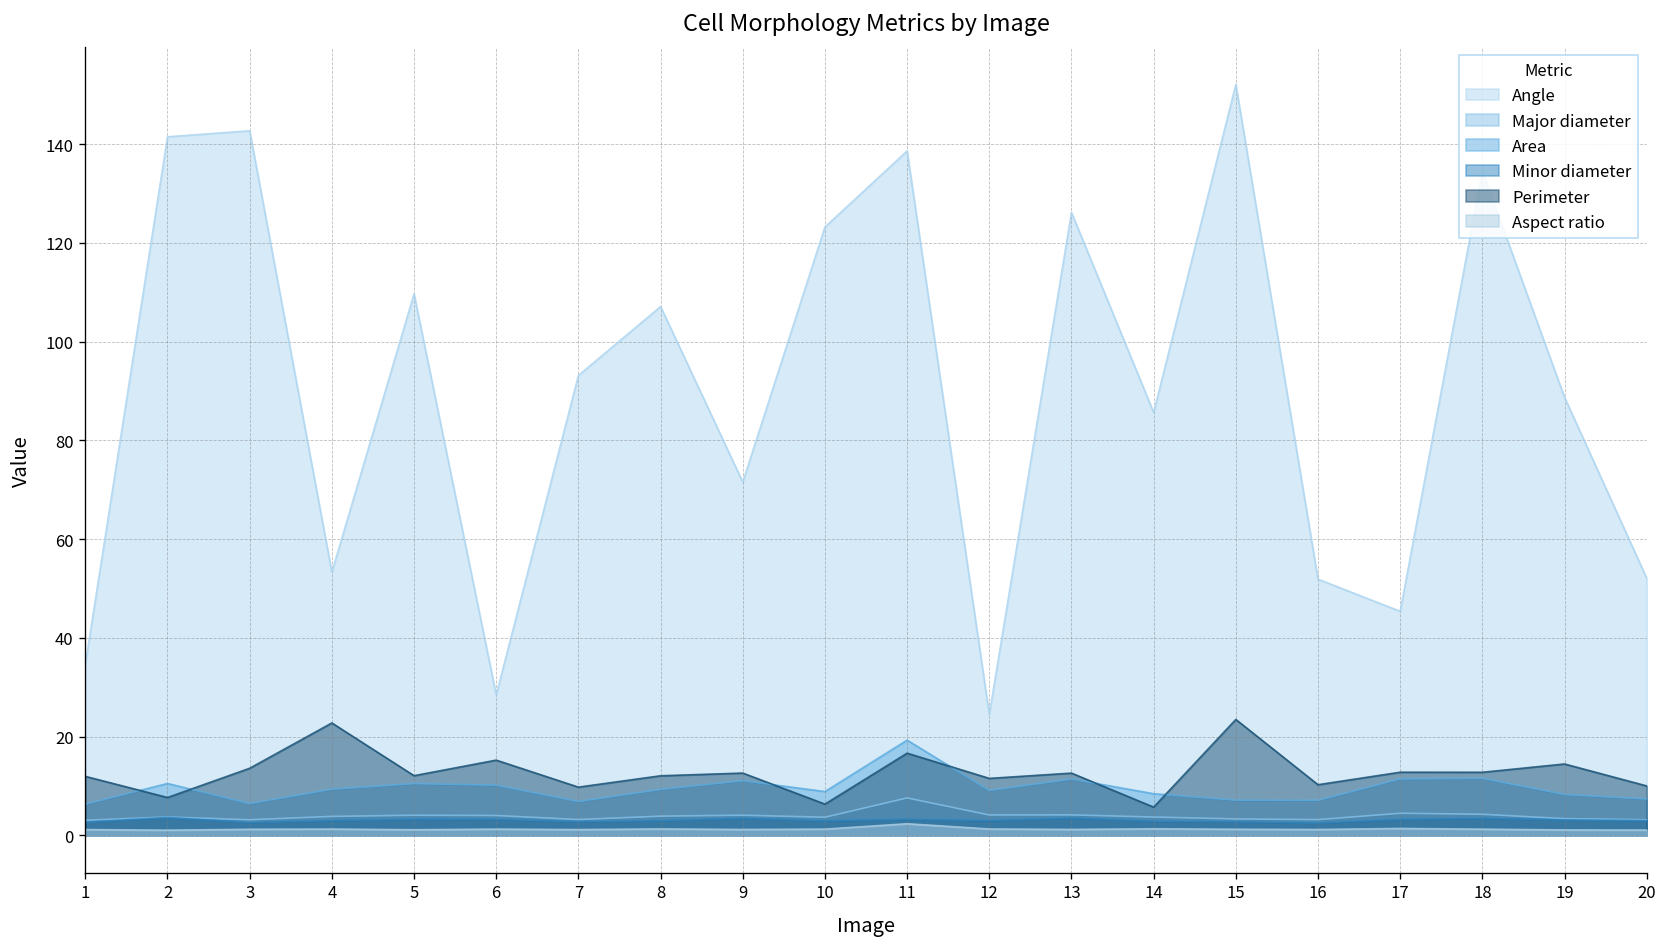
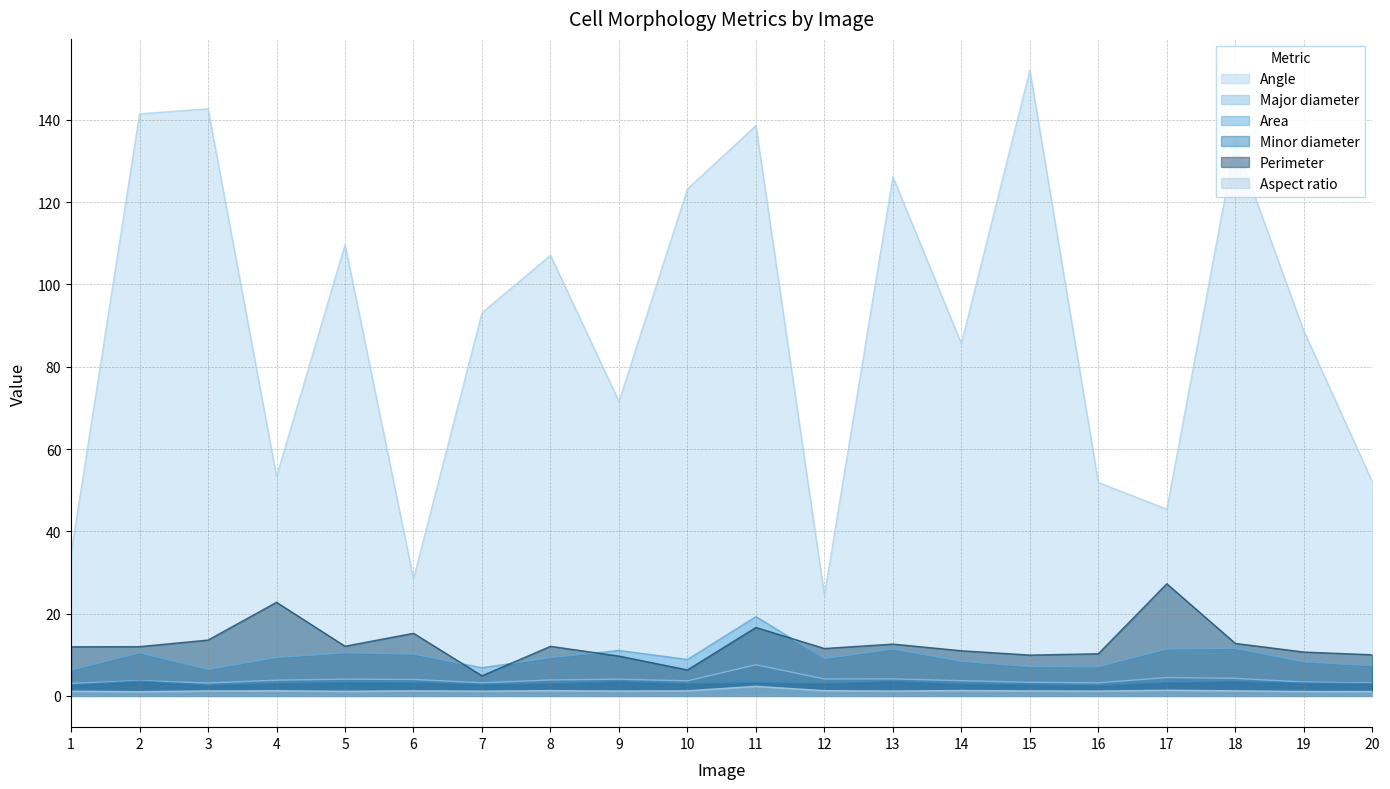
Perimeter, 2: 8 -> 12
Perimeter, 7: 10 -> 5
Perimeter, 9: 13 -> 10
Perimeter, 14: 6 -> 11
Perimeter, 15: 23 -> 10
Perimeter, 17: 13 -> 27
Perimeter, 19: 14 -> 11
